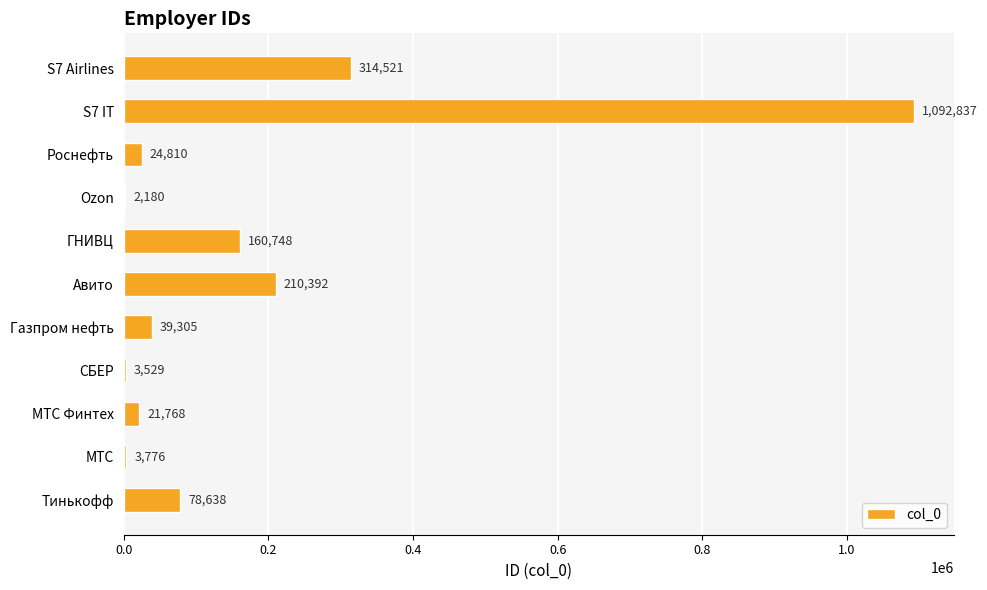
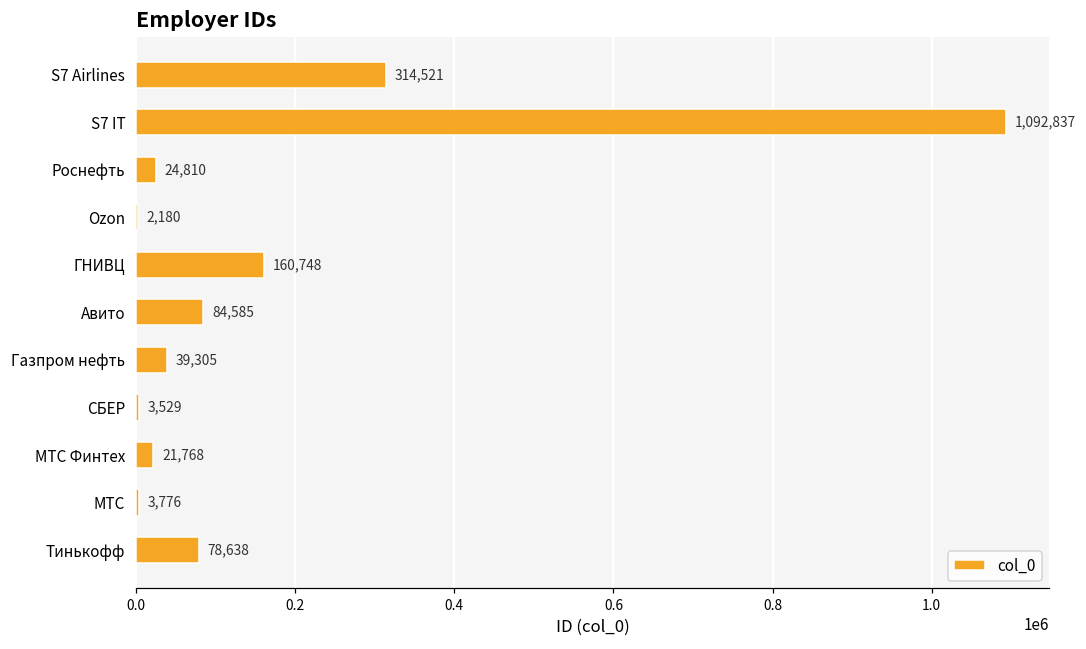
Авито: 210,392 -> 84,585
